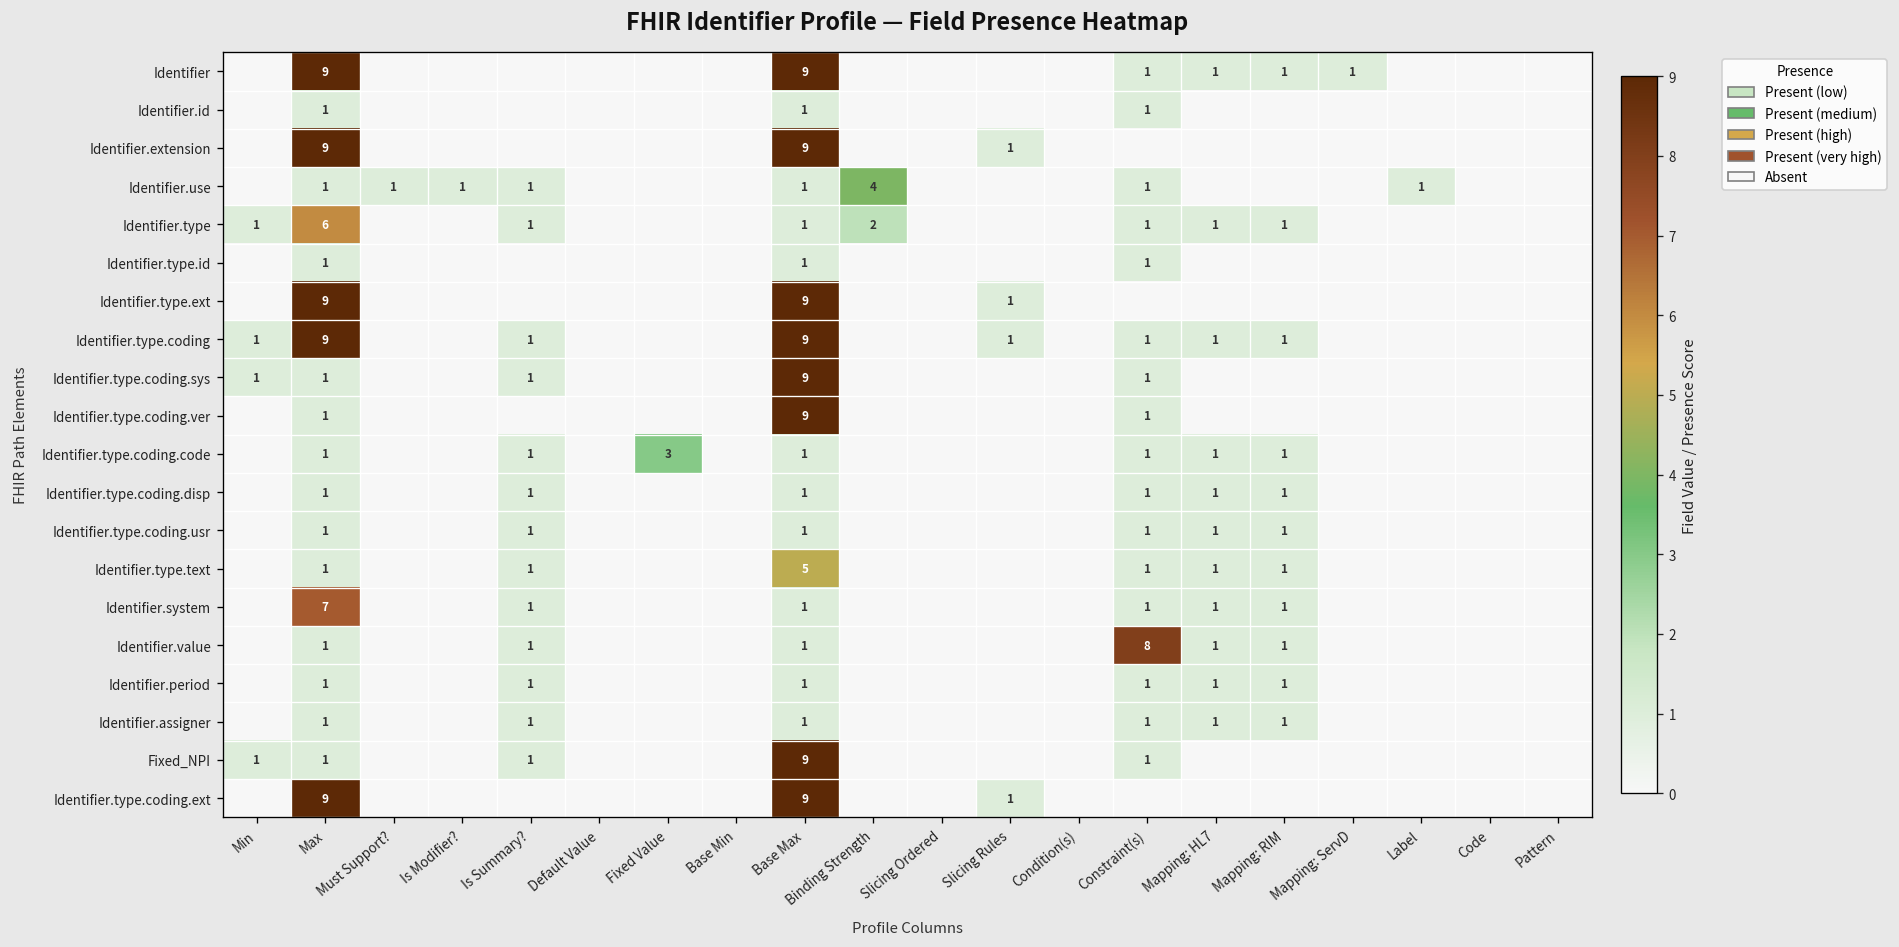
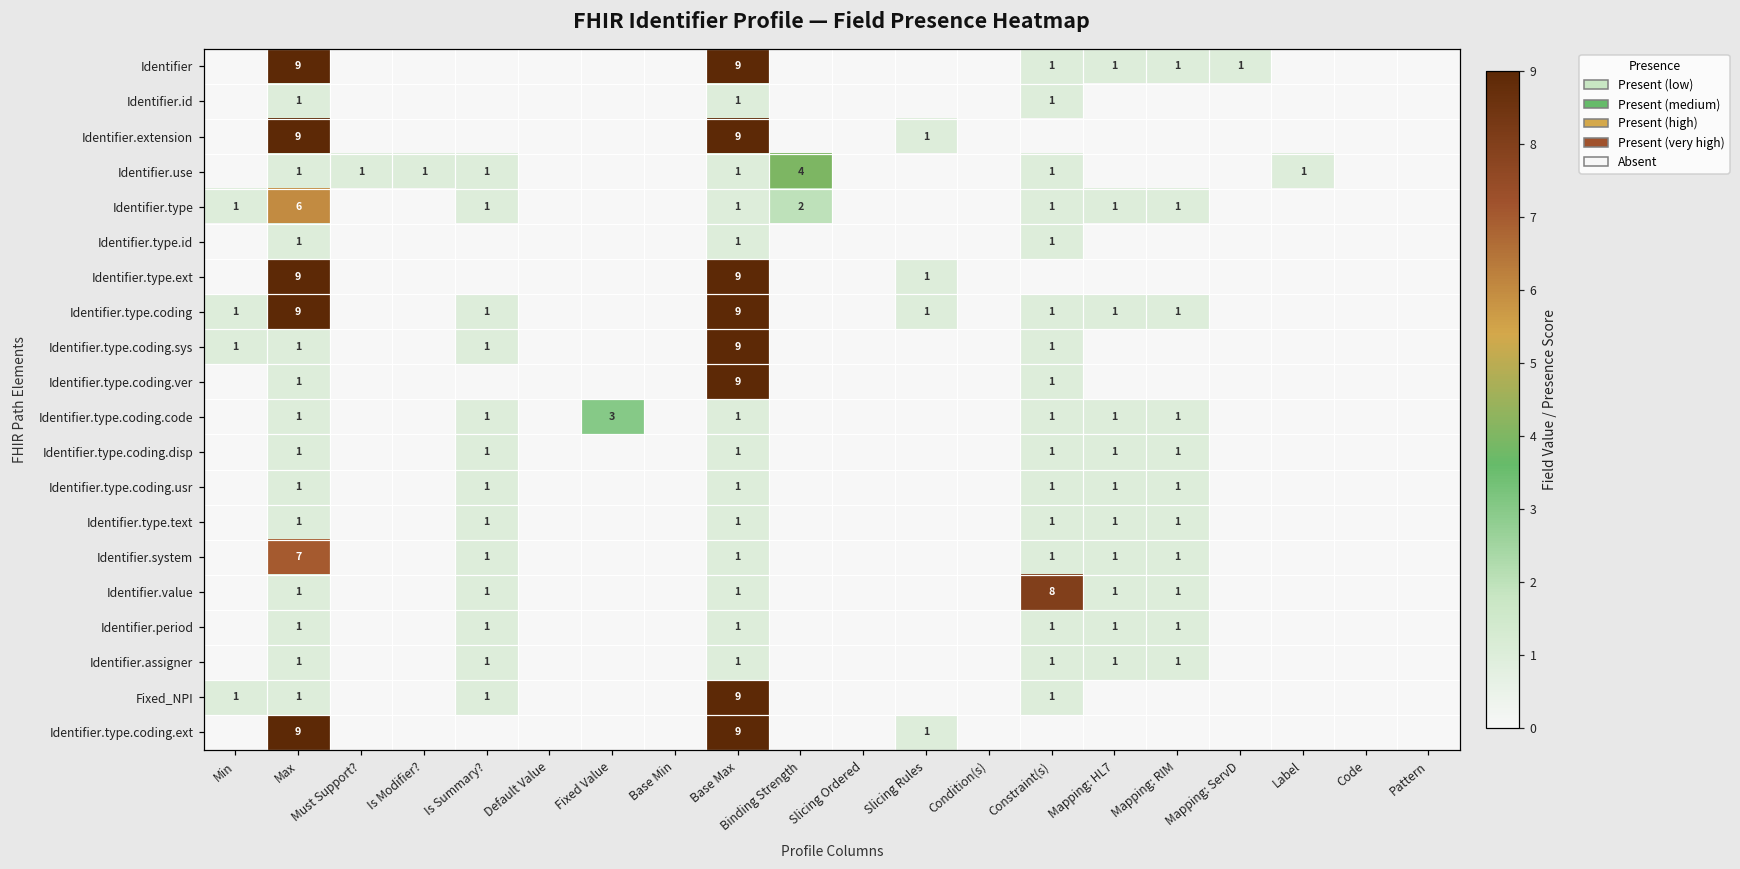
Identifier.type.text, Base Max: 5 -> 1
